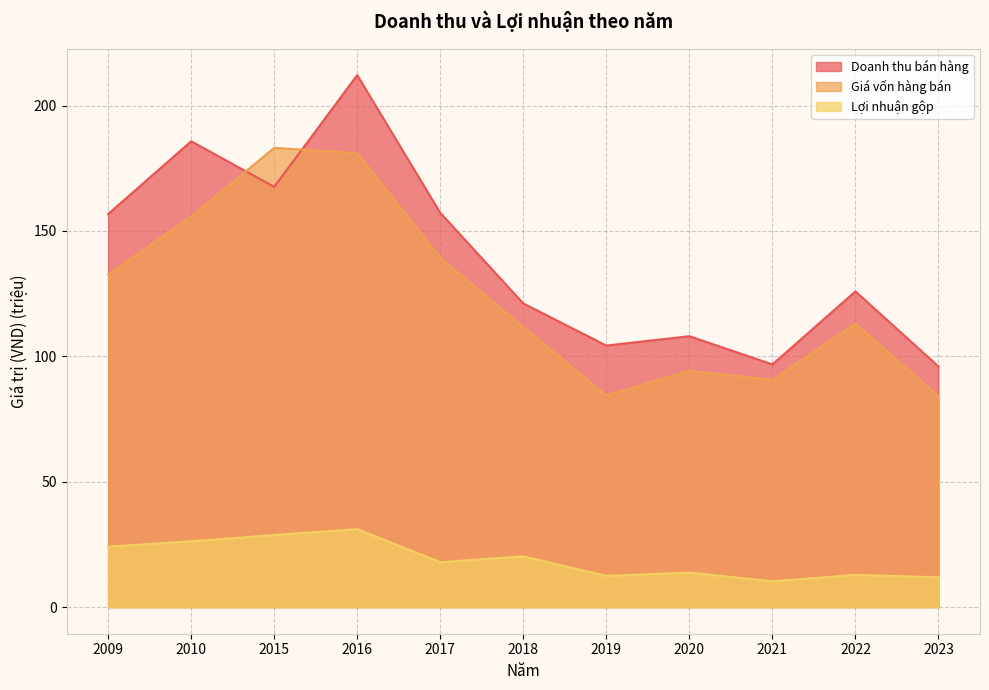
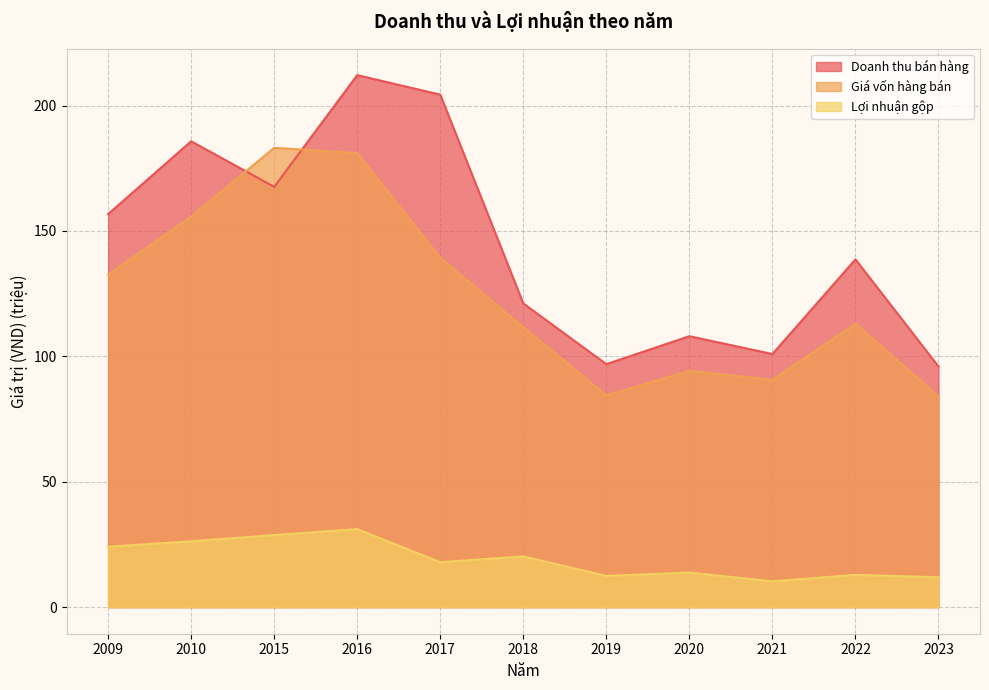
Doanh thu bán hàng, 2017: 157 -> 204
Doanh thu bán hàng, 2019: 104 -> 97
Doanh thu bán hàng, 2021: 97 -> 101
Doanh thu bán hàng, 2022: 126 -> 139
